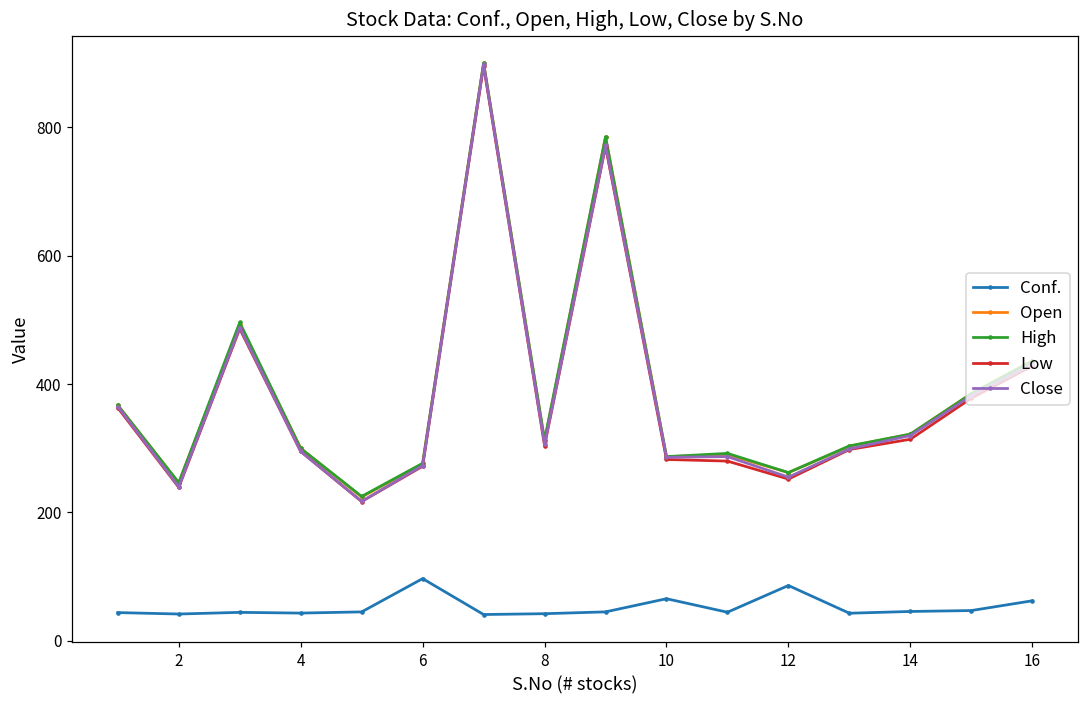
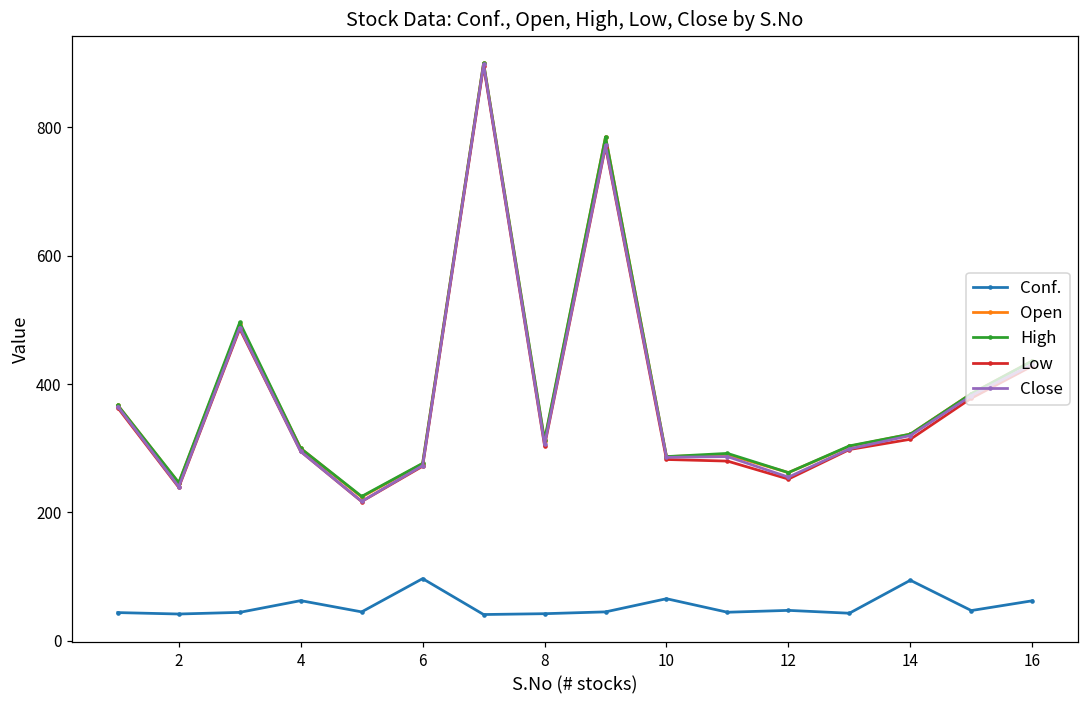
Conf., 4: 40 -> 60
Conf., 12: 90 -> 50
Conf., 14: 50 -> 90
